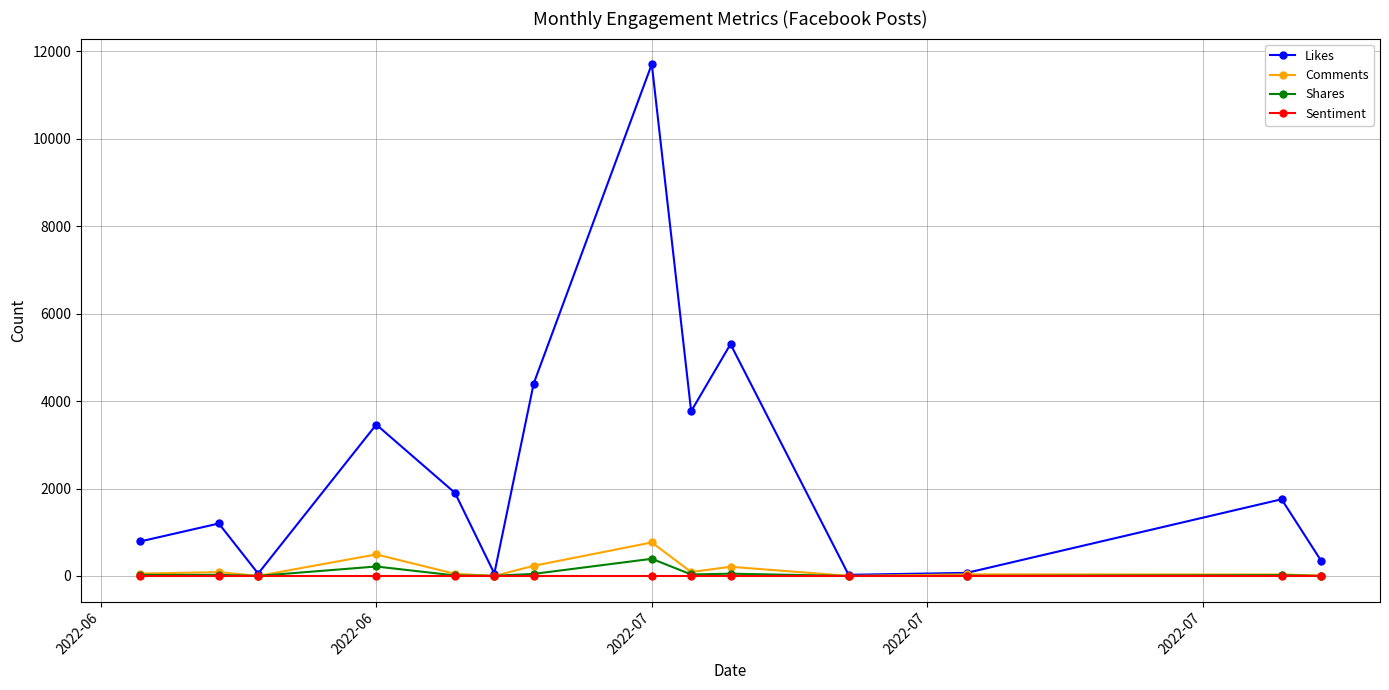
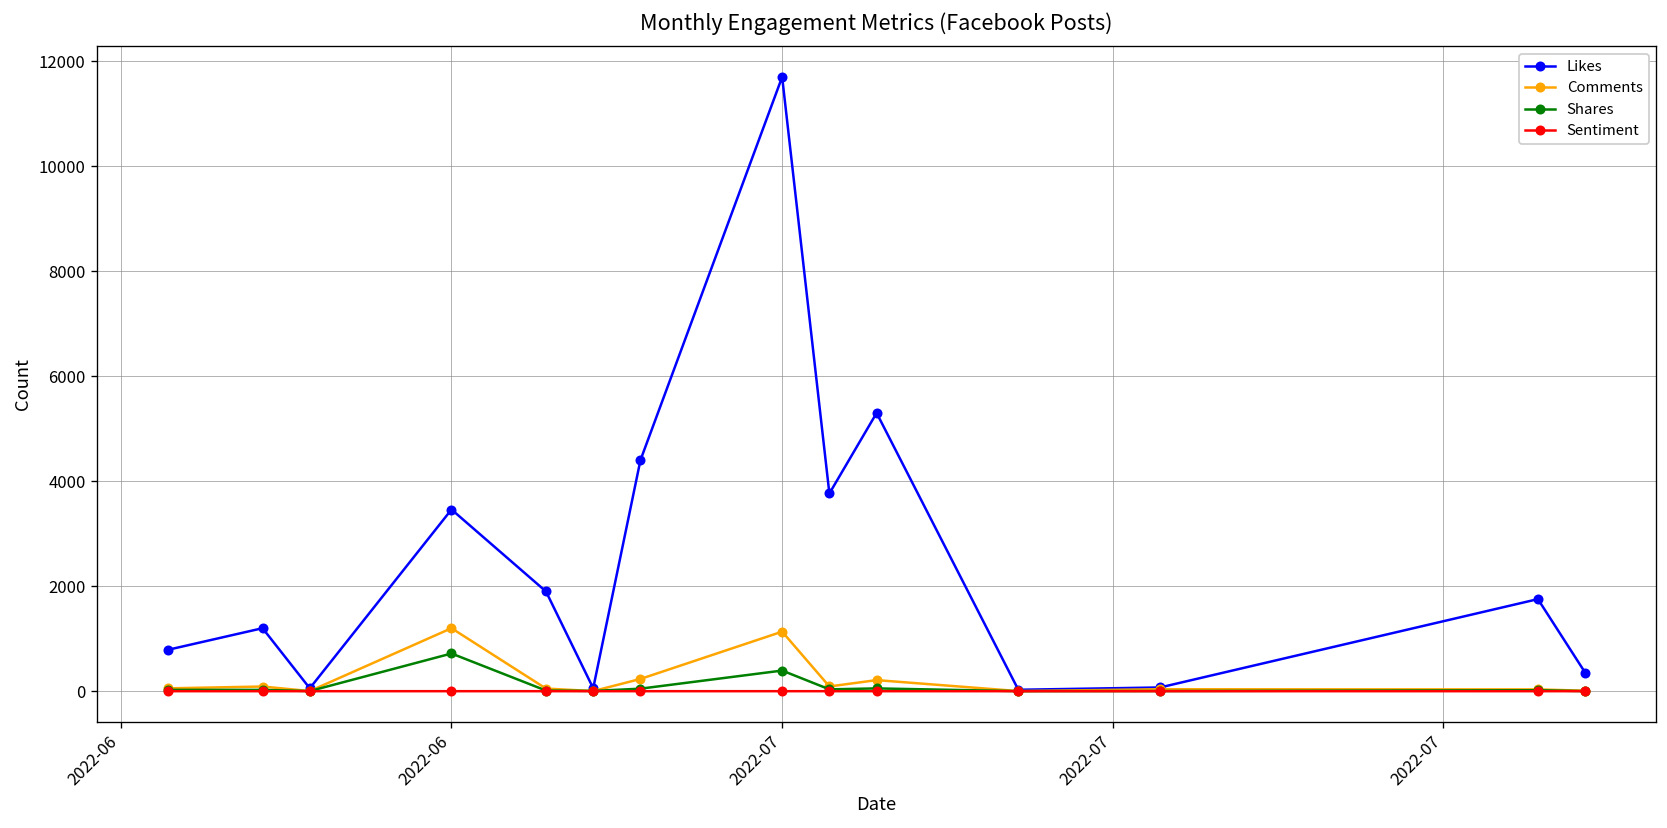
Comments, 2022-06: 500 -> 1200
Shares, 2022-06: 200 -> 700
Comments, 2022-07: 800 -> 1100
